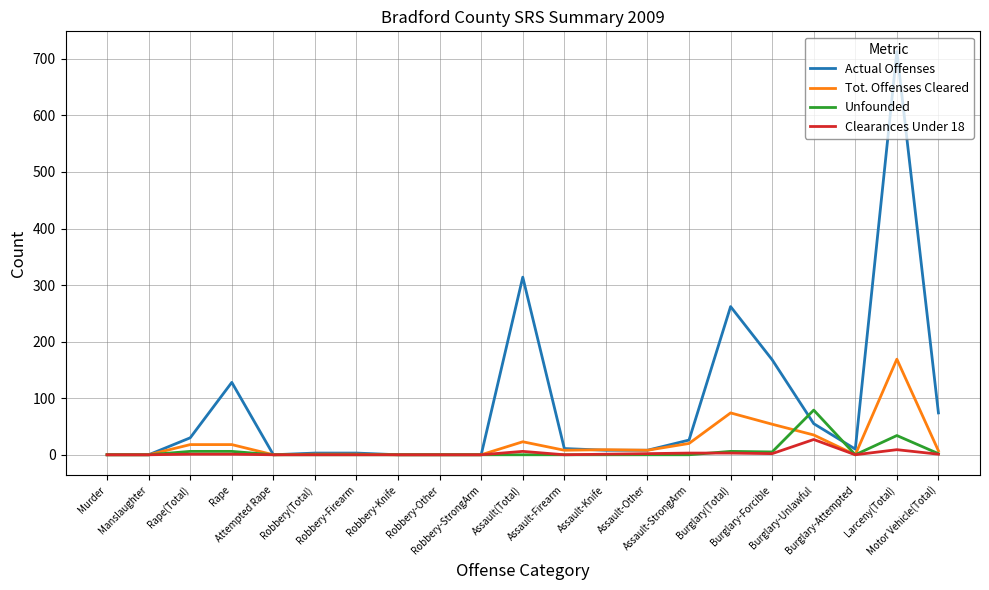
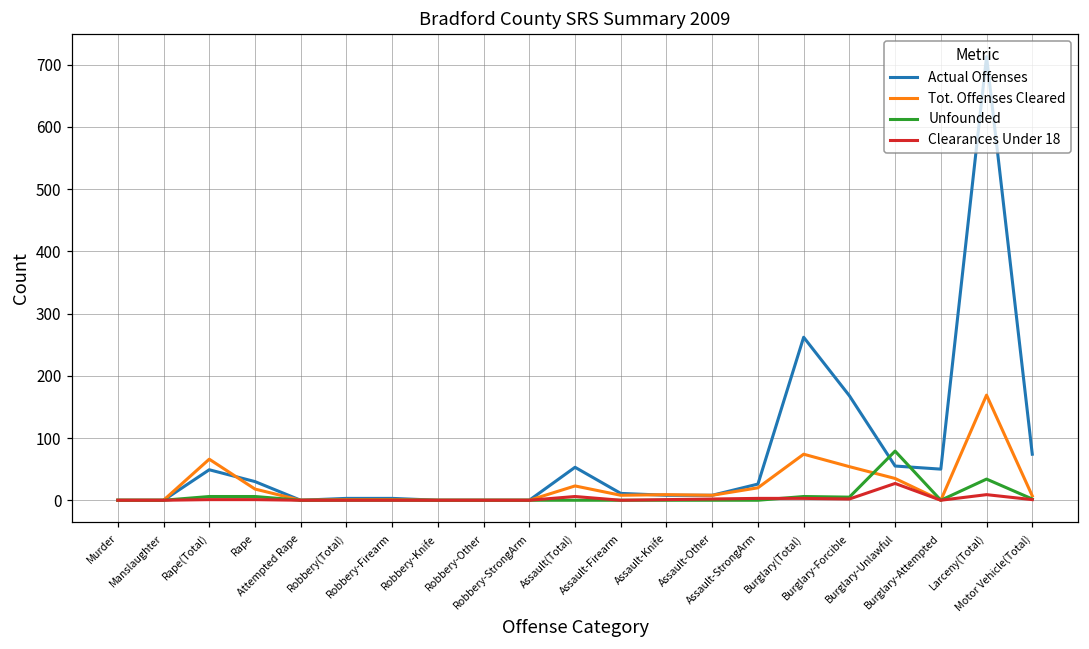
Actual Offenses, Rape(Total): 30 -> 50
Tot. Offenses Cleared, Rape(Total): 20 -> 70
Actual Offenses, Rape: 130 -> 30
Actual Offenses, Assault(Total): 310 -> 50
Actual Offenses, Burglary-Attempted: 10 -> 50
